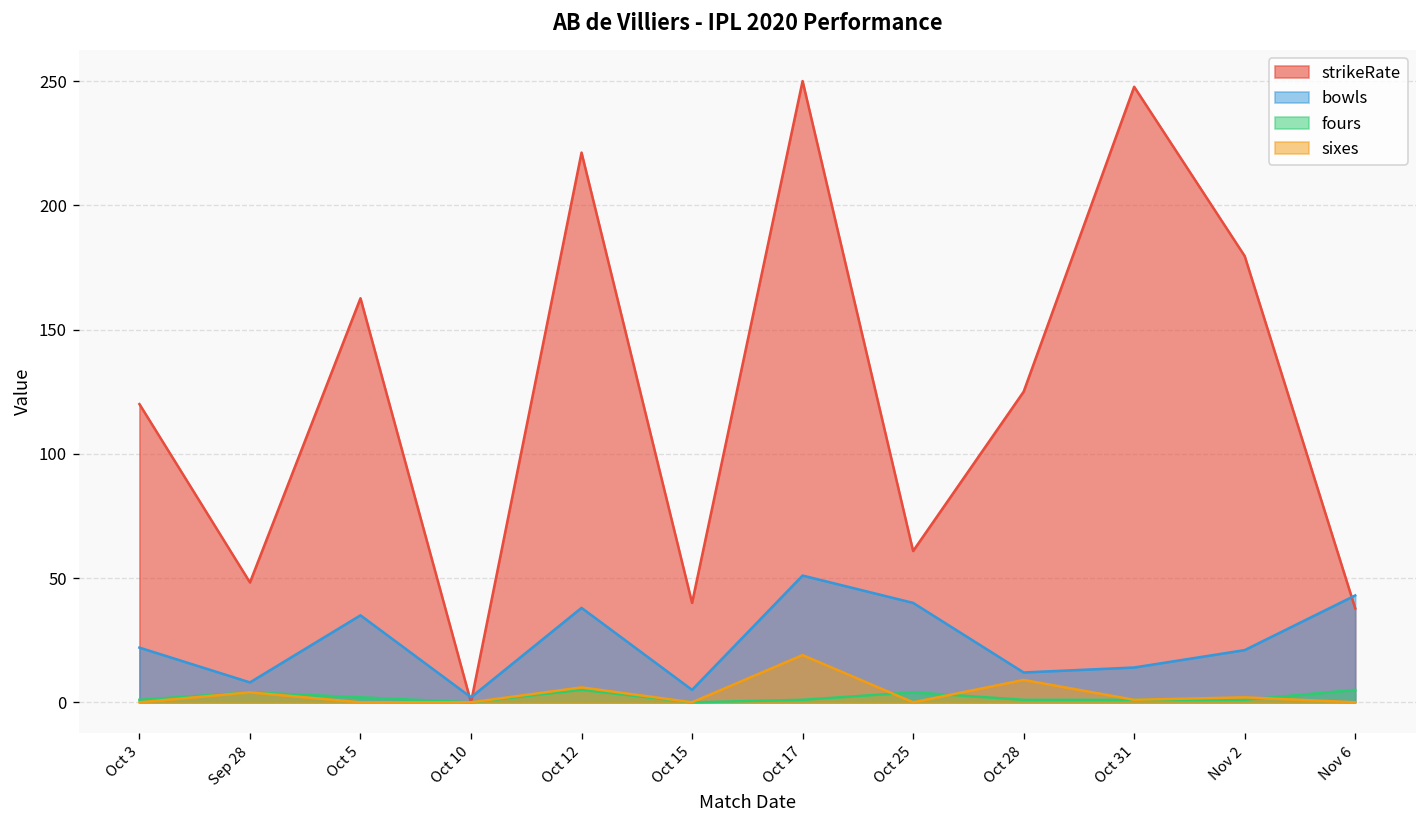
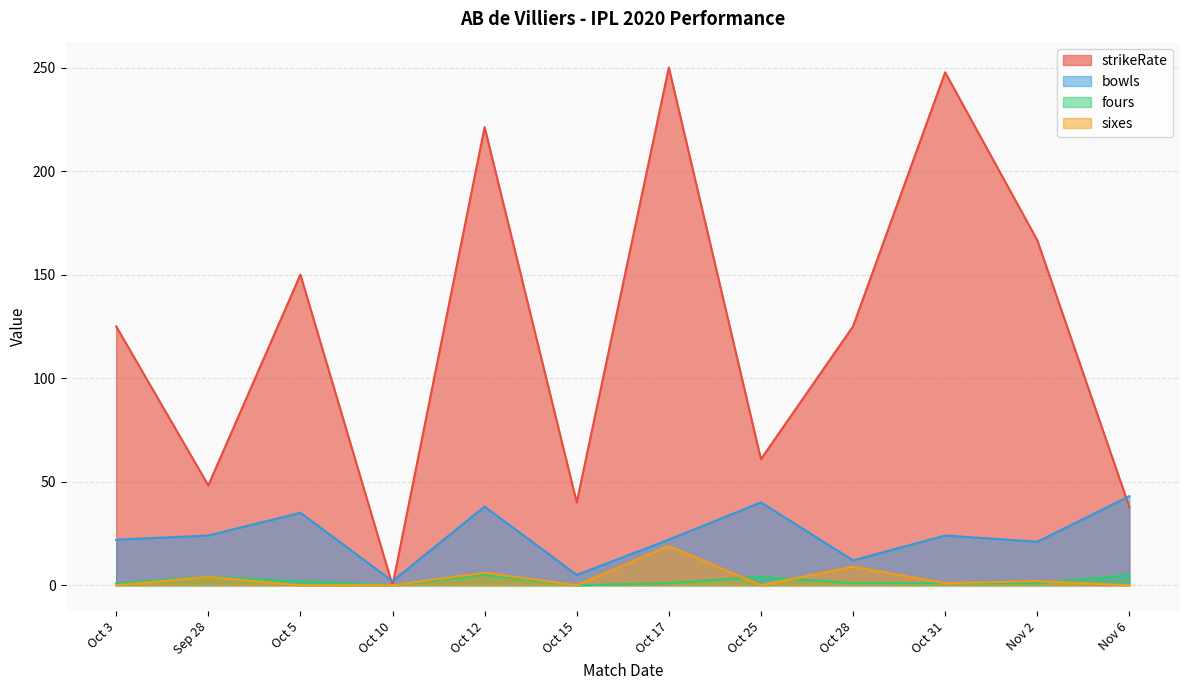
strikeRate, Oct 3: 120 -> 125
bowls, Sep 28: 8 -> 24
strikeRate, Oct 5: 163 -> 150
bowls, Oct 17: 51 -> 22
bowls, Oct 31: 14 -> 24
strikeRate, Nov 2: 180 -> 167
